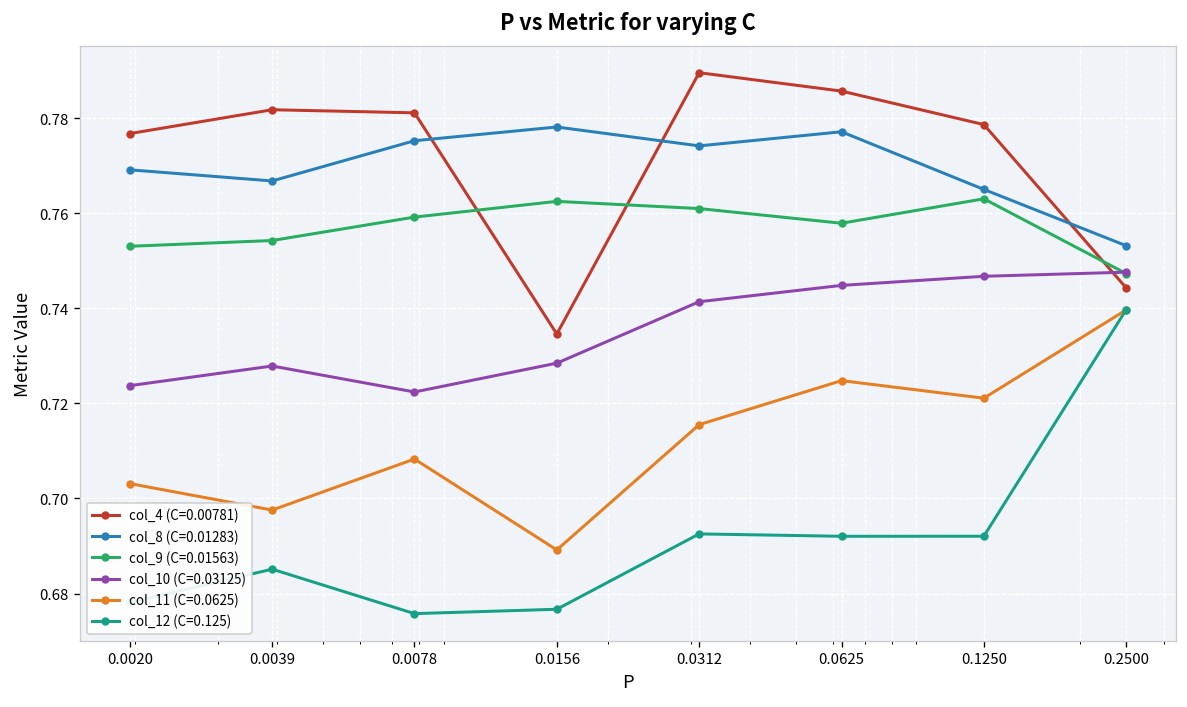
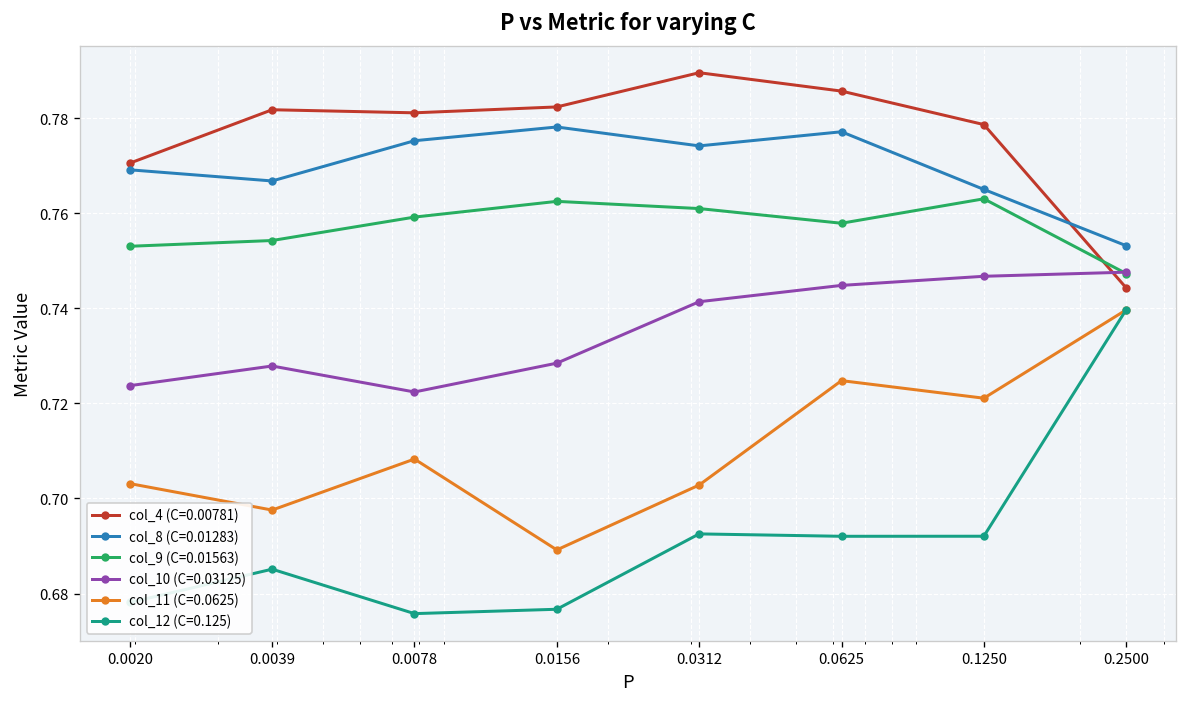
col_4 (C=0.00781), 0.0020: 0.777 -> 0.771
col_4 (C=0.00781), 0.0156: 0.735 -> 0.782
col_11 (C=0.0625), 0.0312: 0.716 -> 0.703
